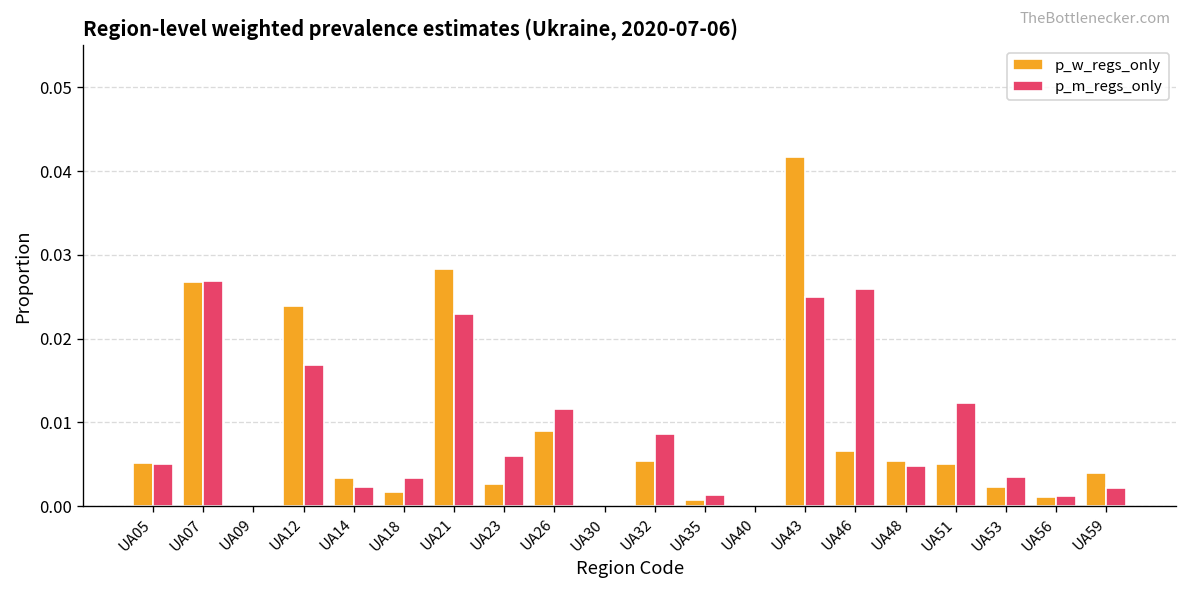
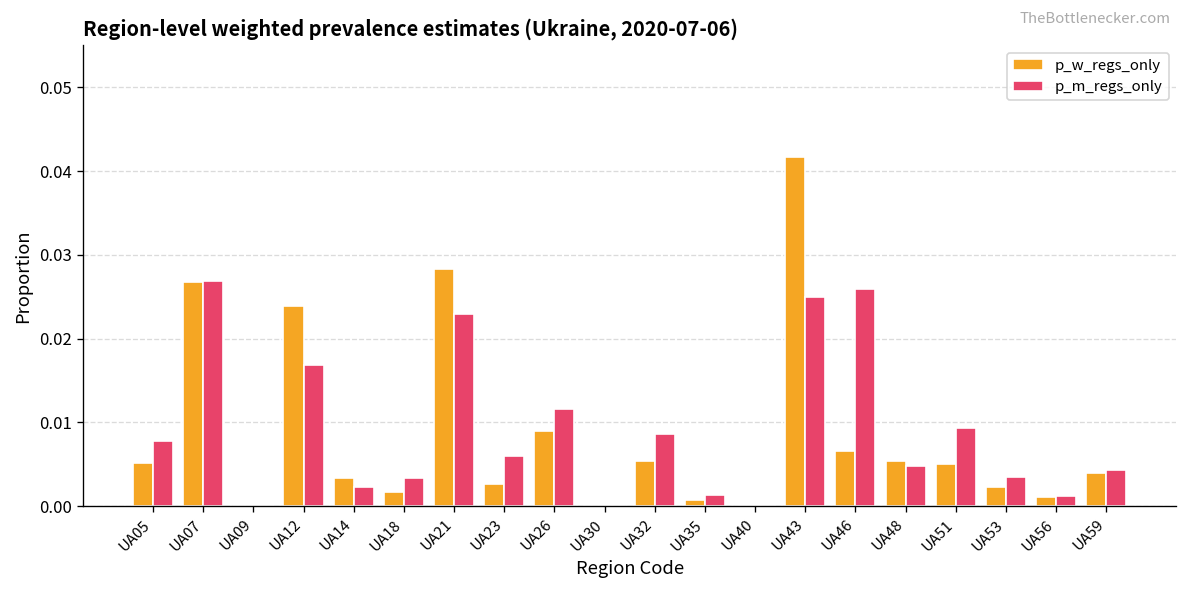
p_m_regs_only, UA05: 0.005 -> 0.008
p_m_regs_only, UA51: 0.012 -> 0.009
p_m_regs_only, UA59: 0.002 -> 0.004
